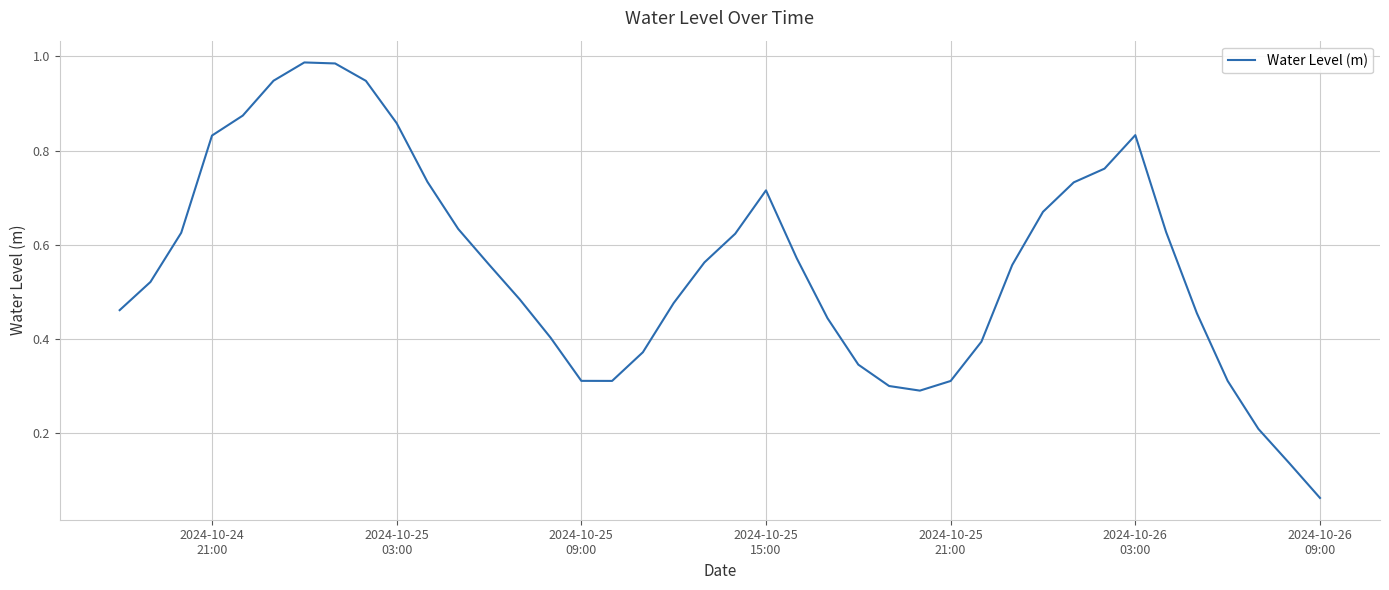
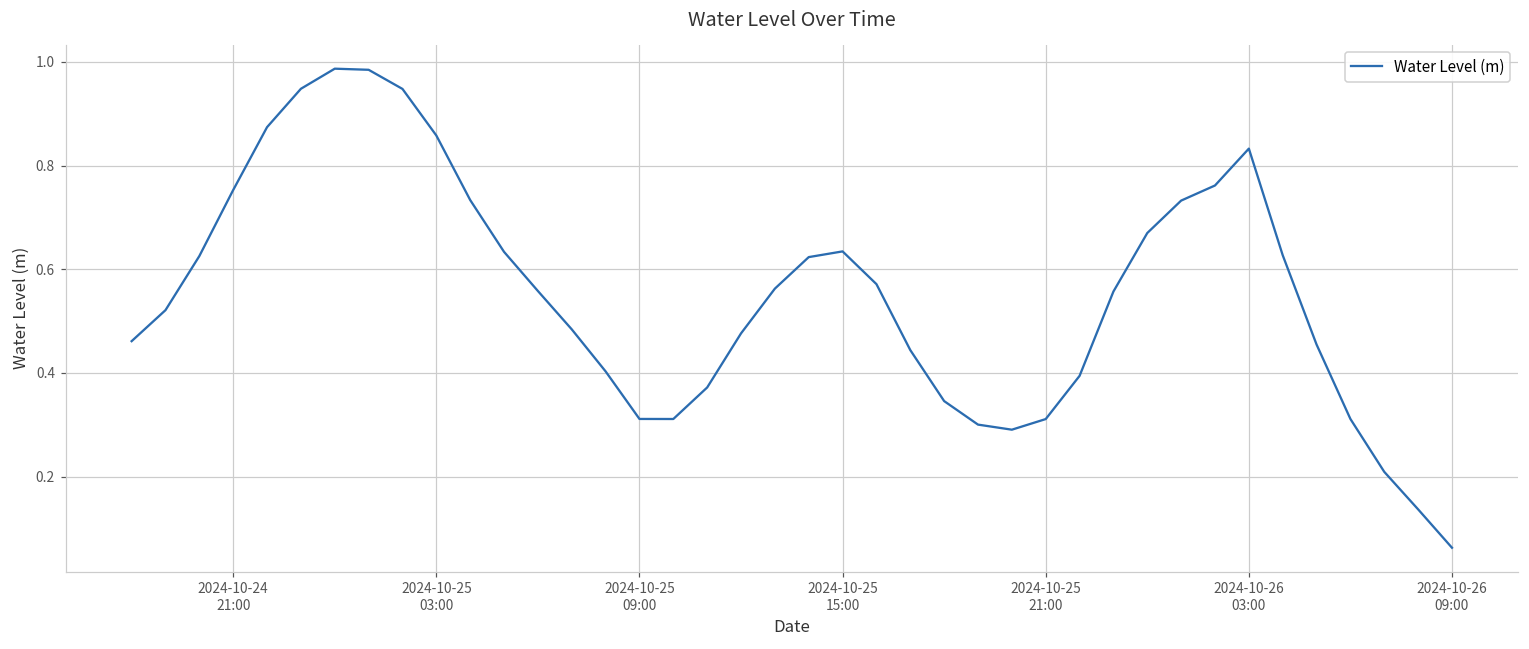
2024-10-24 21:00: 0.83 -> 0.75
2024-10-25 15:00: 0.72 -> 0.63
